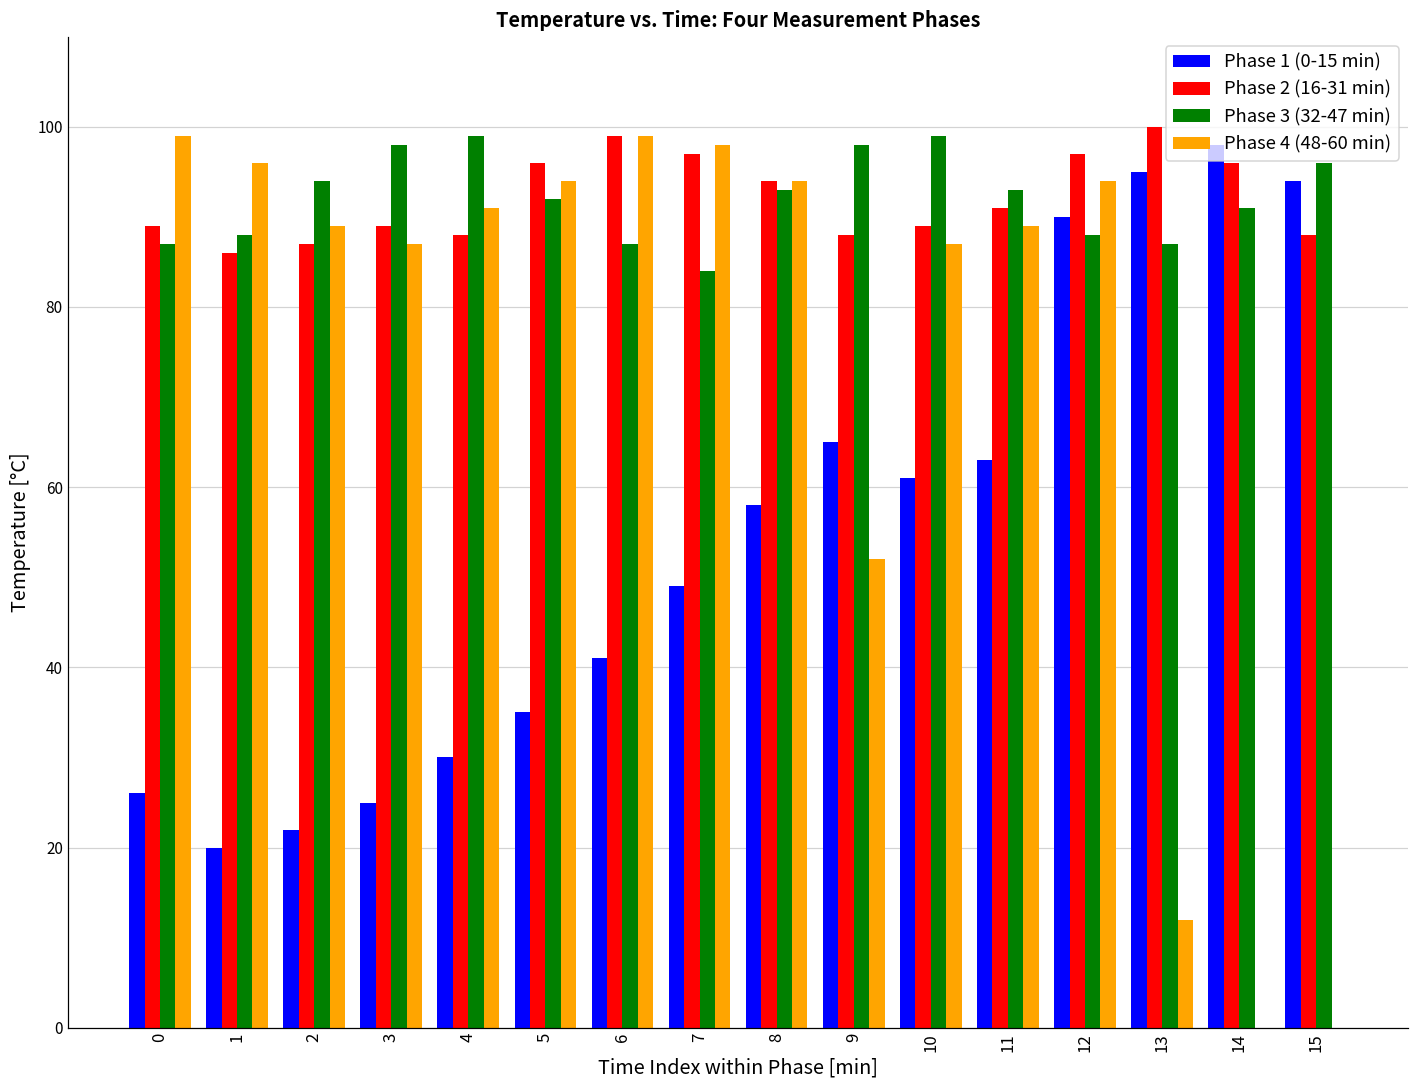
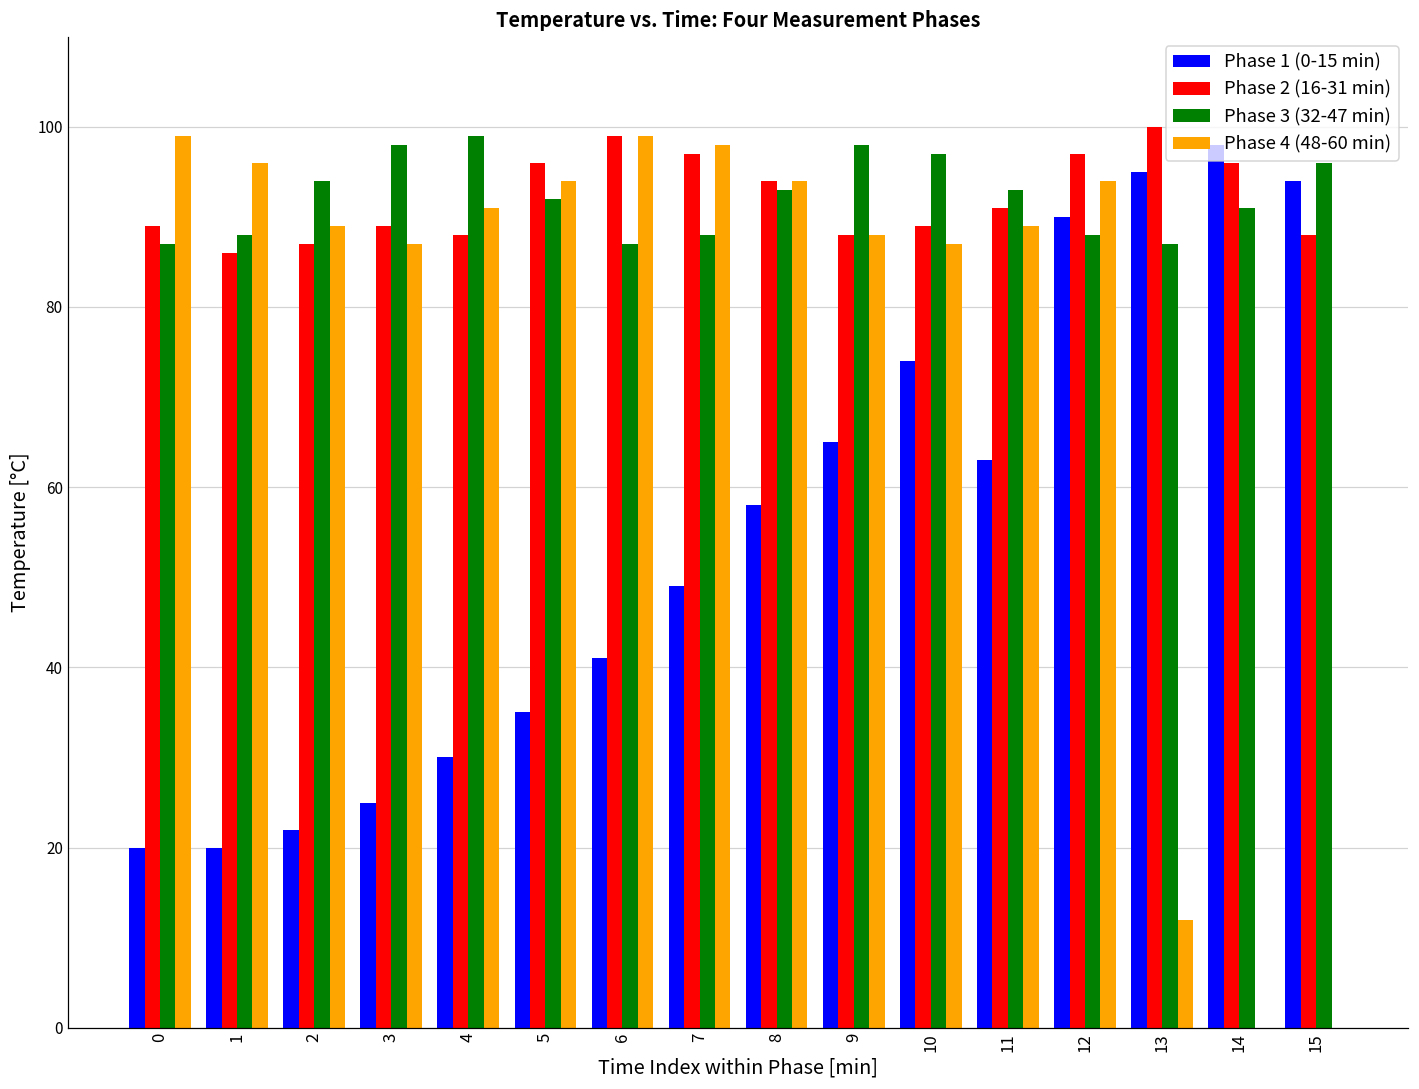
Phase 1 (0-15 min), 0: 26 -> 20
Phase 3 (32-47 min), 7: 84 -> 88
Phase 4 (48-60 min), 9: 52 -> 88
Phase 1 (0-15 min), 10: 61 -> 74
Phase 3 (32-47 min), 10: 99 -> 97
